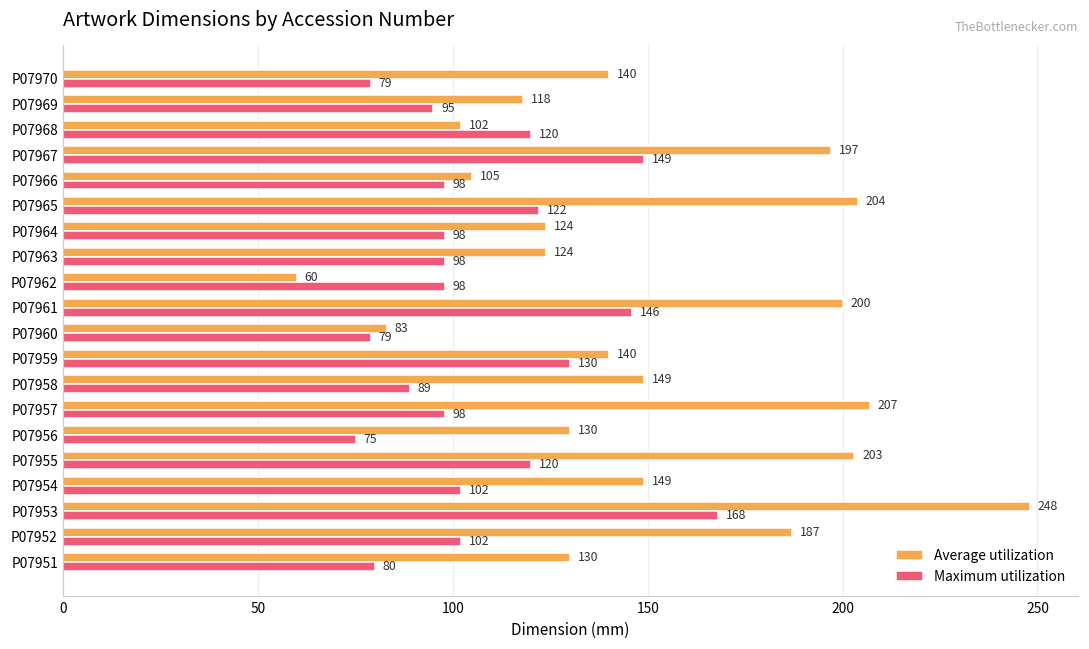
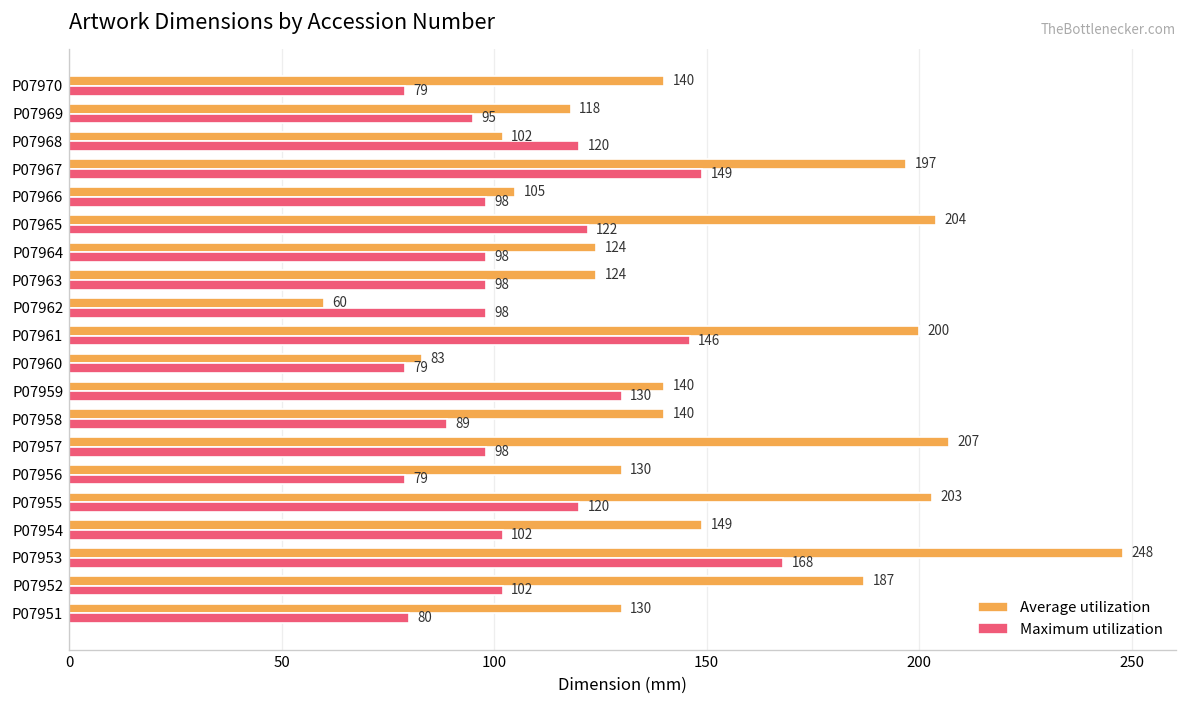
Average utilization, P07958: 149 -> 140
Maximum utilization, P07956: 75 -> 79
